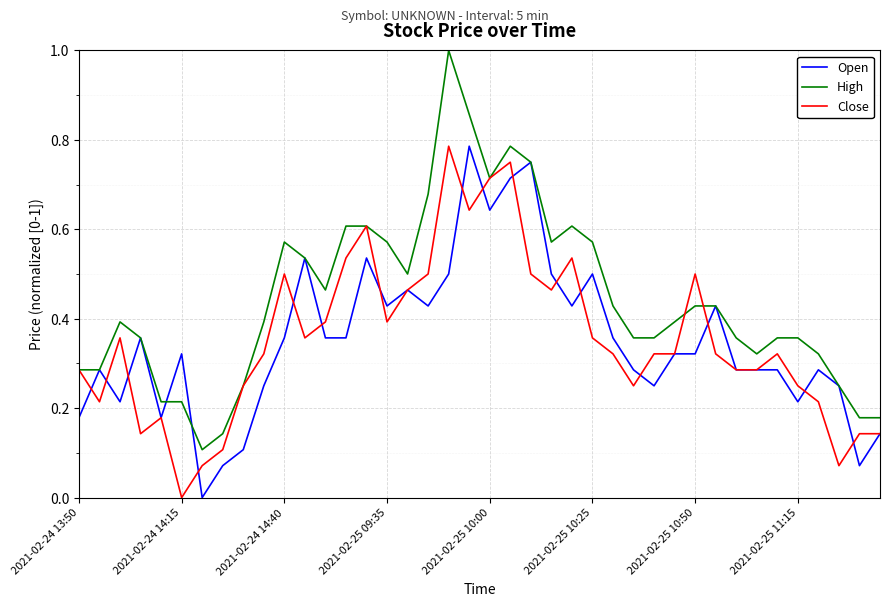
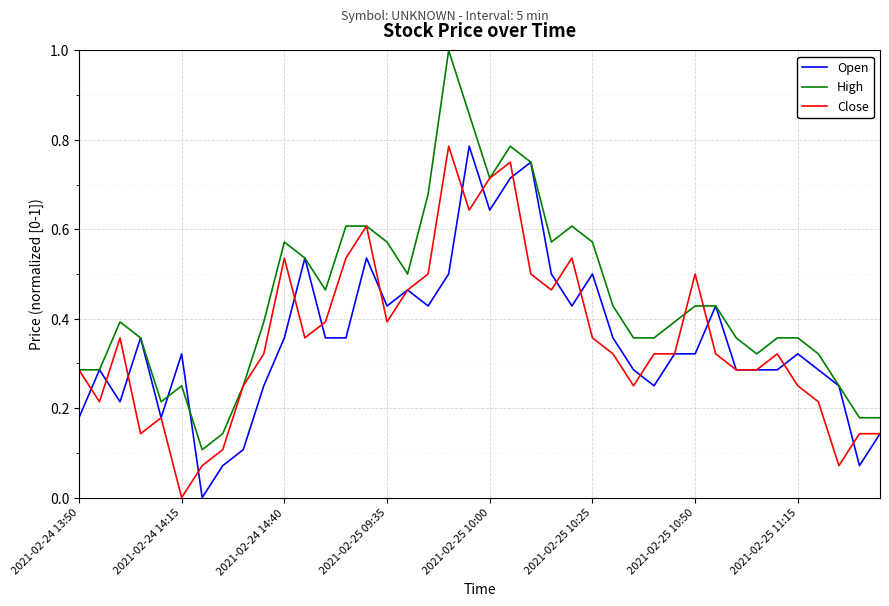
High, 2021-02-24 14:15: 0.21 -> 0.25
Close, 2021-02-24 14:40: 0.50 -> 0.54
Open, 2021-02-25 11:15: 0.21 -> 0.32
